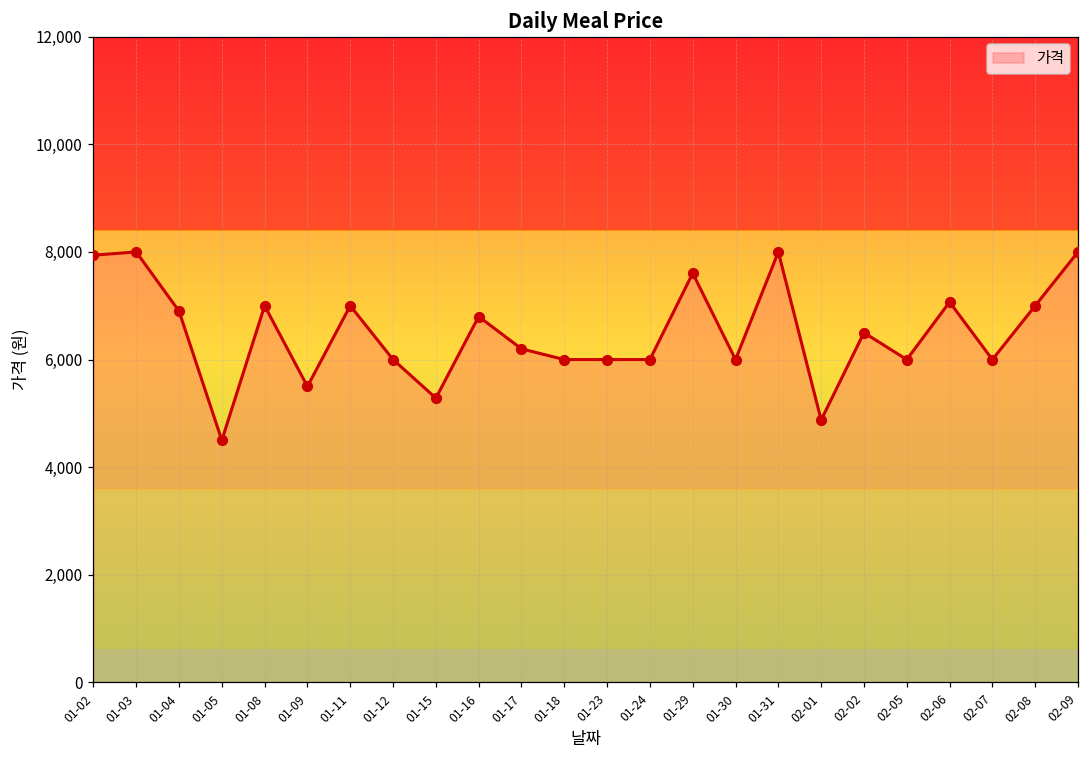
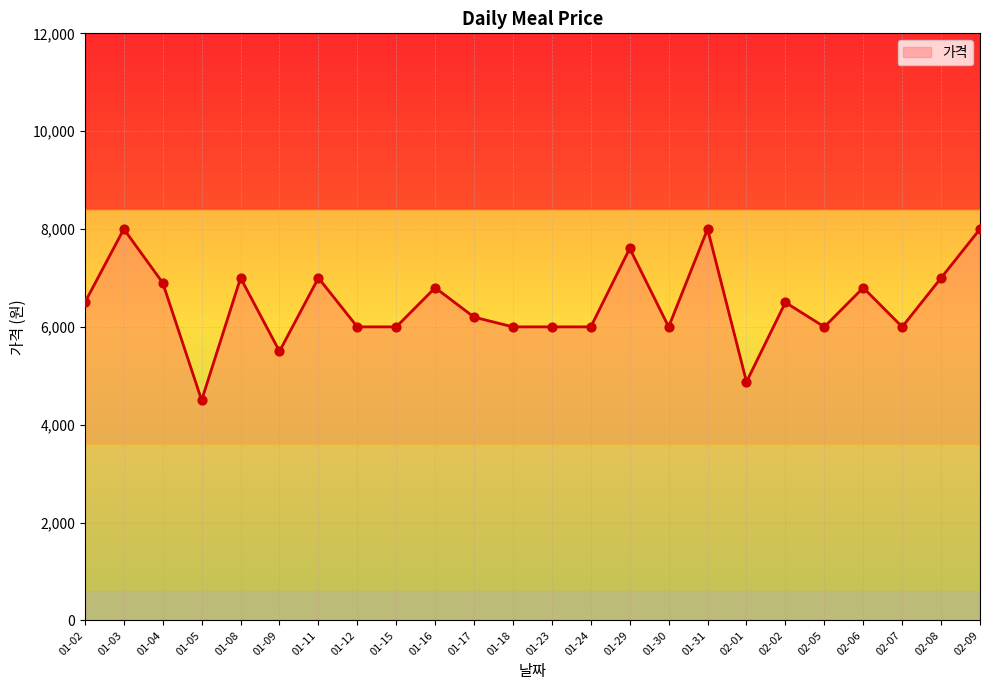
01-02: 7,900 -> 6,500
01-15: 5,300 -> 6,000
02-06: 7,100 -> 6,800
